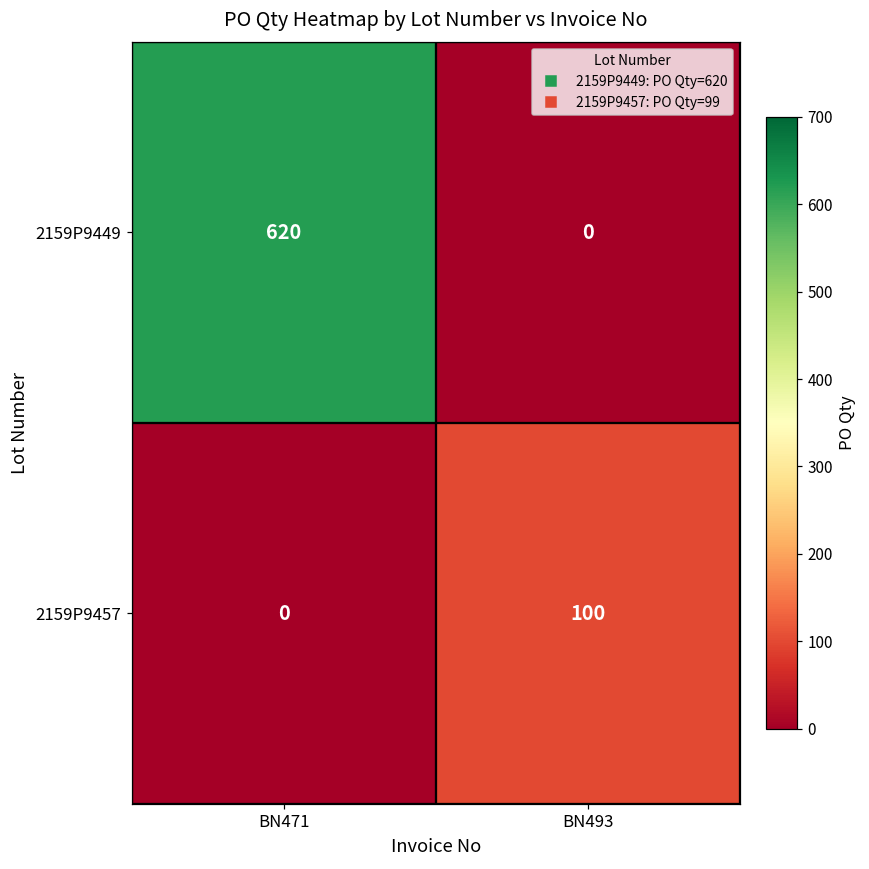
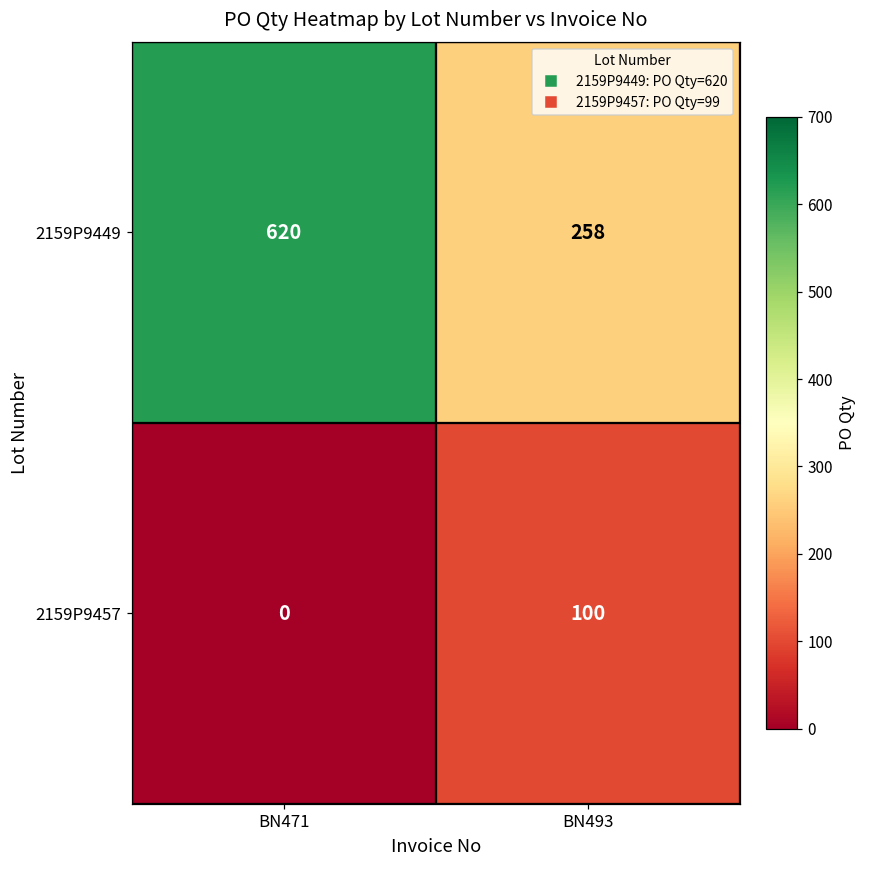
2159P9449, BN493: 0 -> 258
